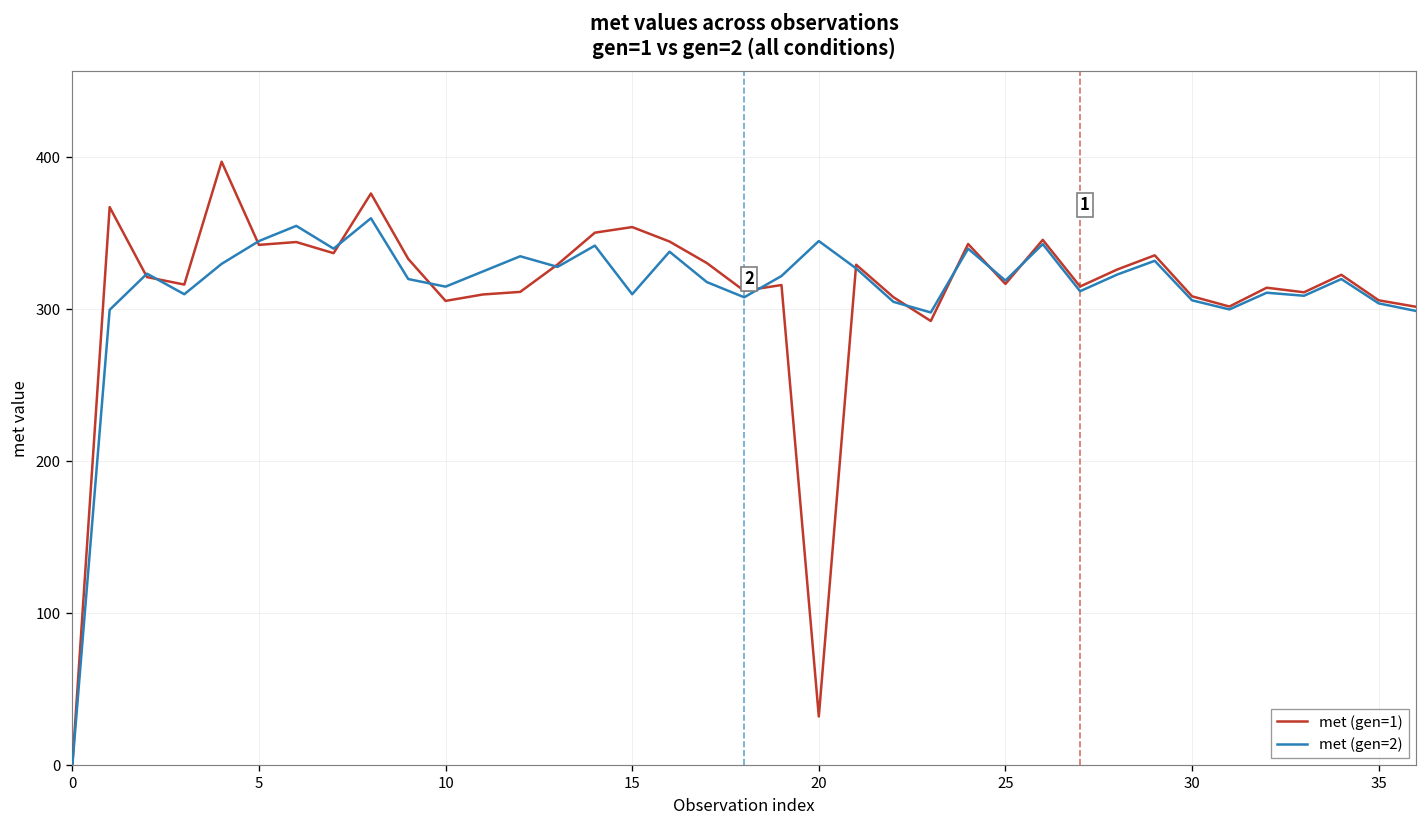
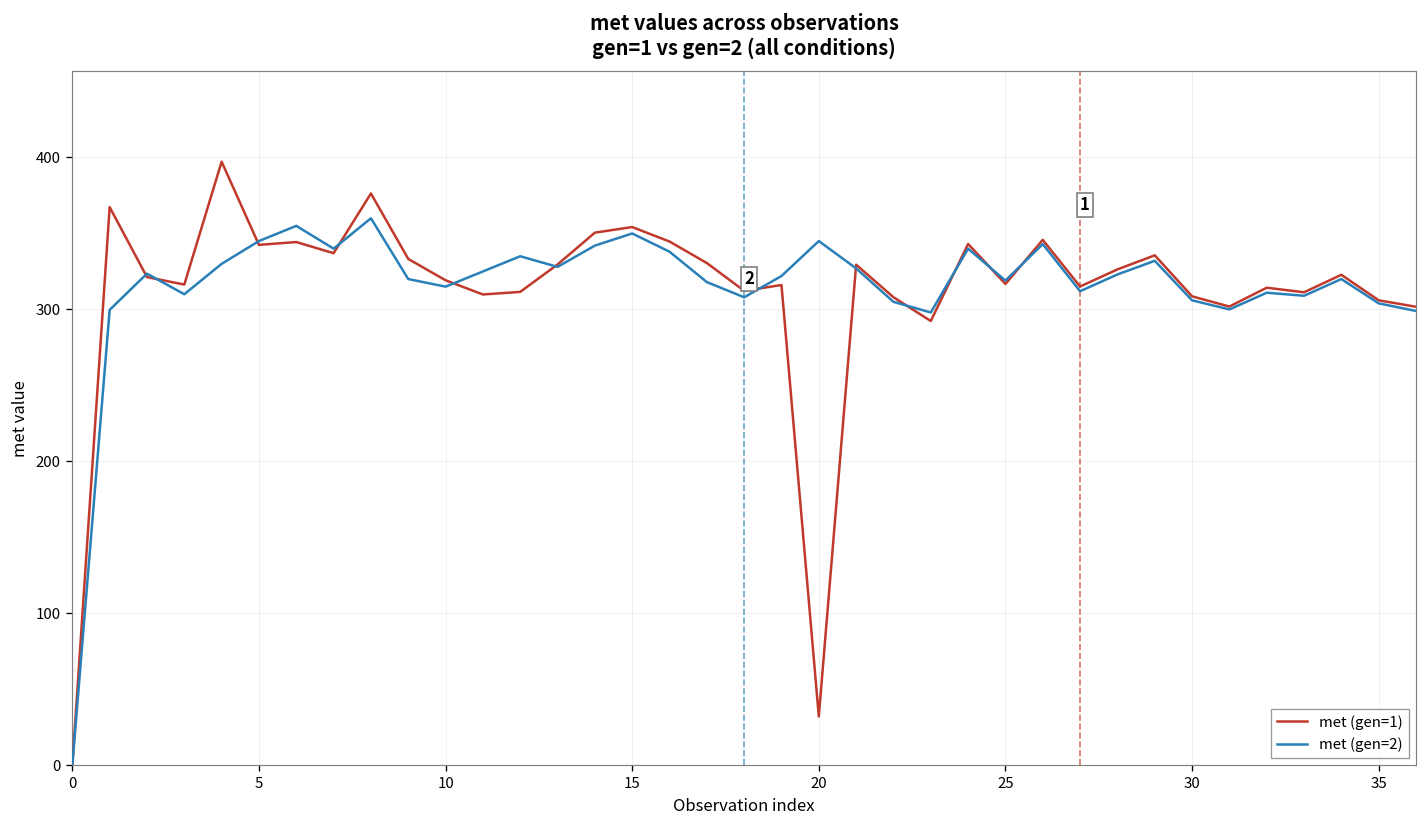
met (gen=1), 10: 306 -> 319
met (gen=2), 15: 310 -> 350
